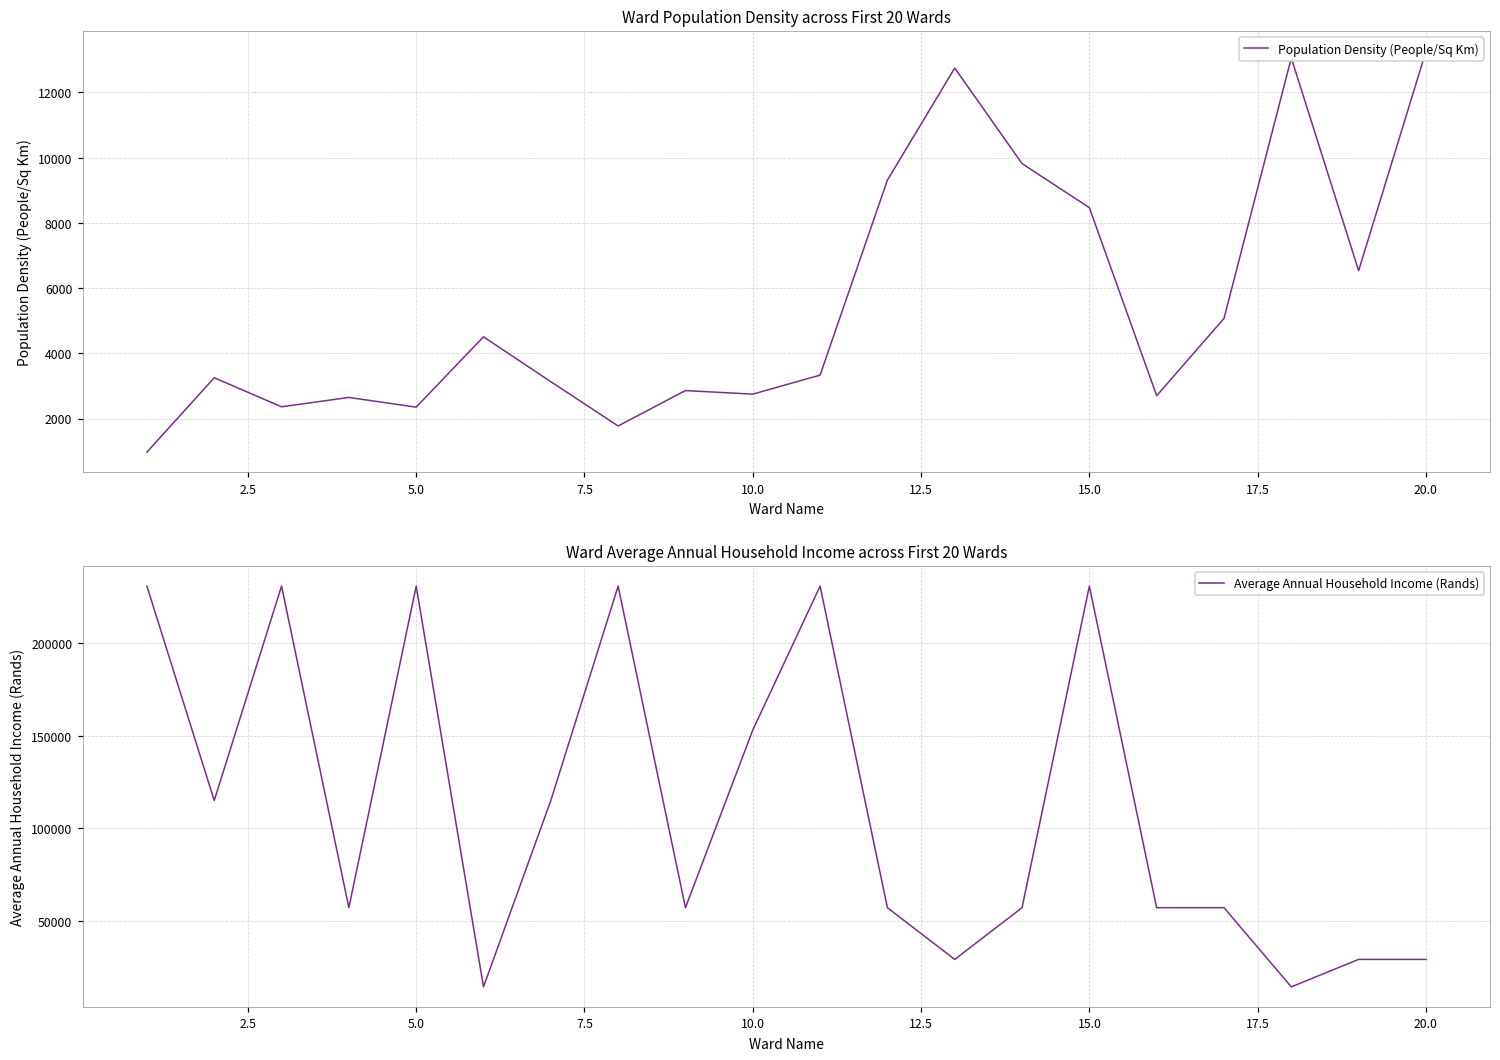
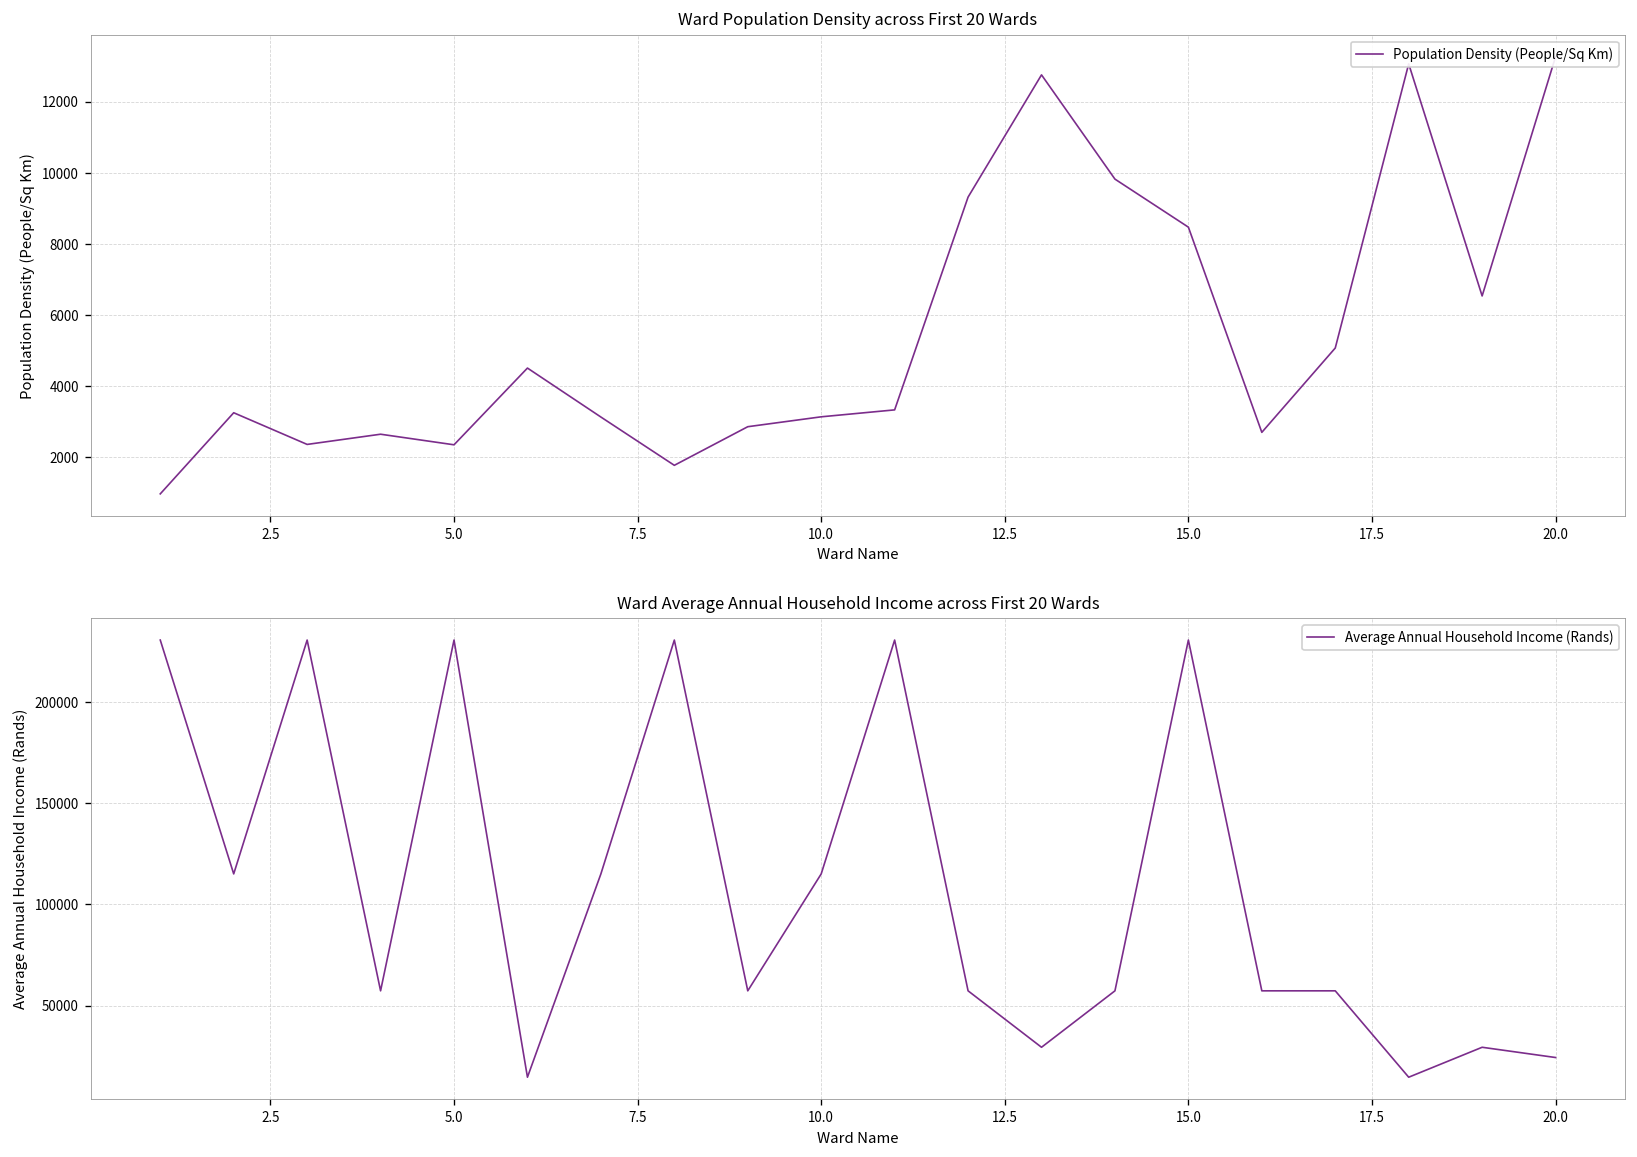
Ward Population Density across First 20 Wards, 10.0: 2700 -> 3100
Ward Average Annual Household Income across First 20 Wards, 10.0: 153000 -> 115000
Ward Average Annual Household Income across First 20 Wards, 20.0: 29000 -> 24000
